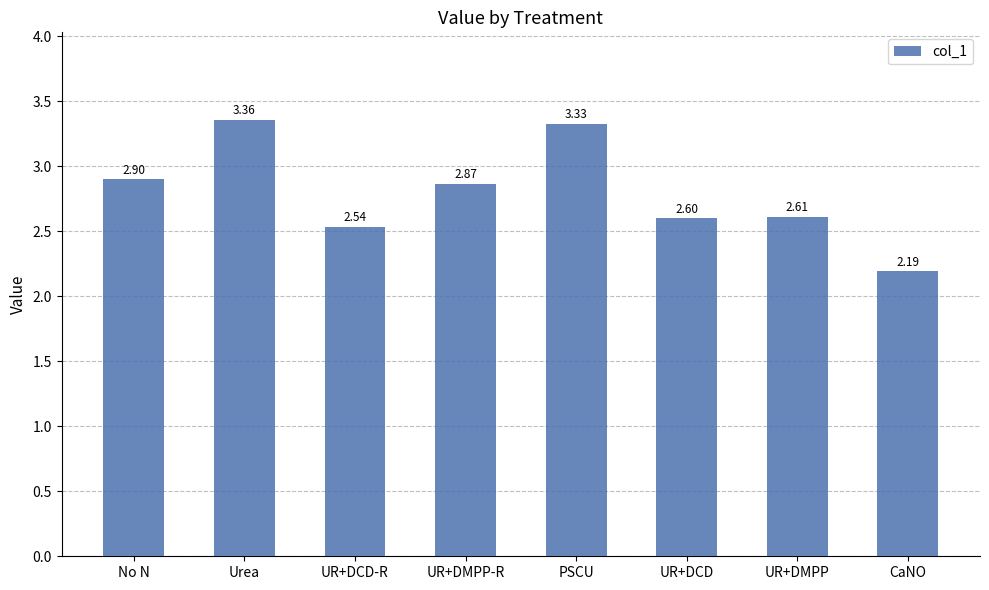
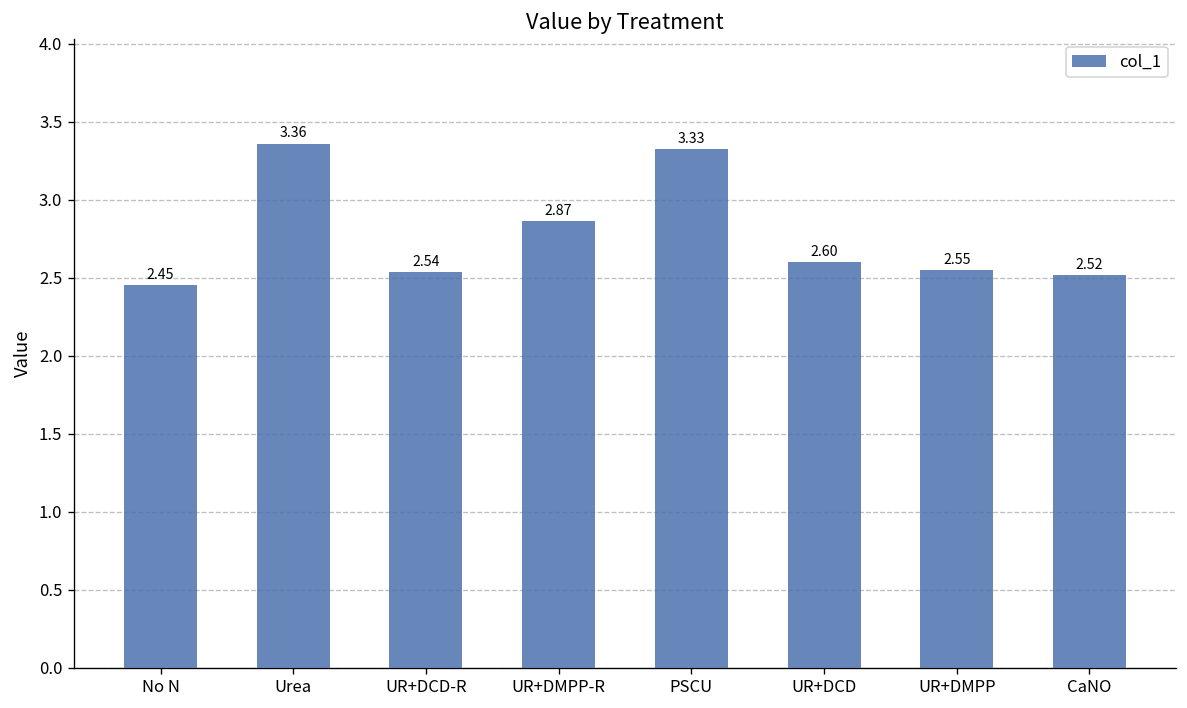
No N: 2.90 -> 2.45
UR+DMPP: 2.61 -> 2.55
CaNO: 2.19 -> 2.52
